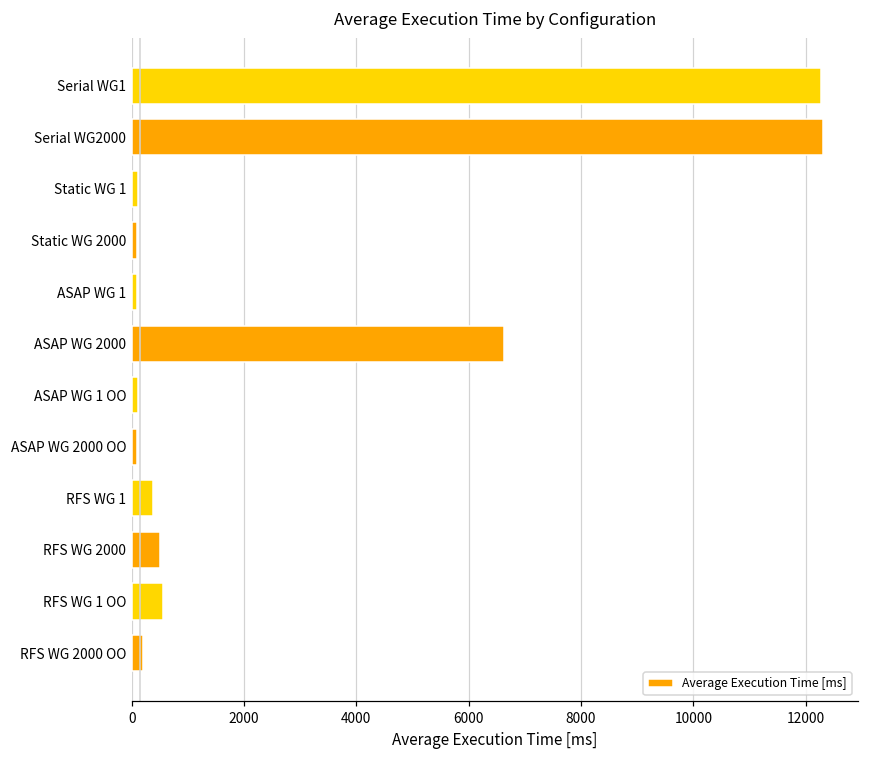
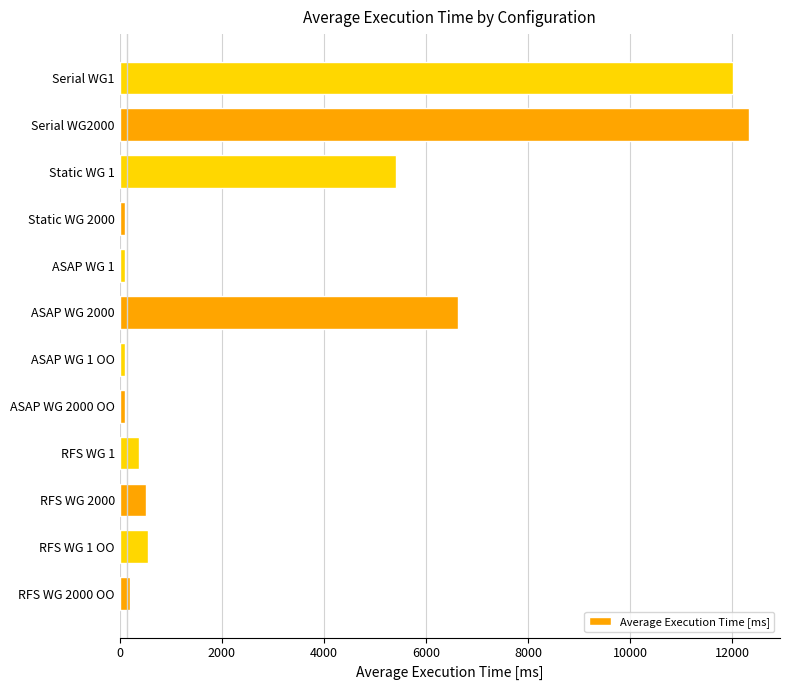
Serial WG1: 12300 -> 12000
Static WG 1: 100 -> 5400
